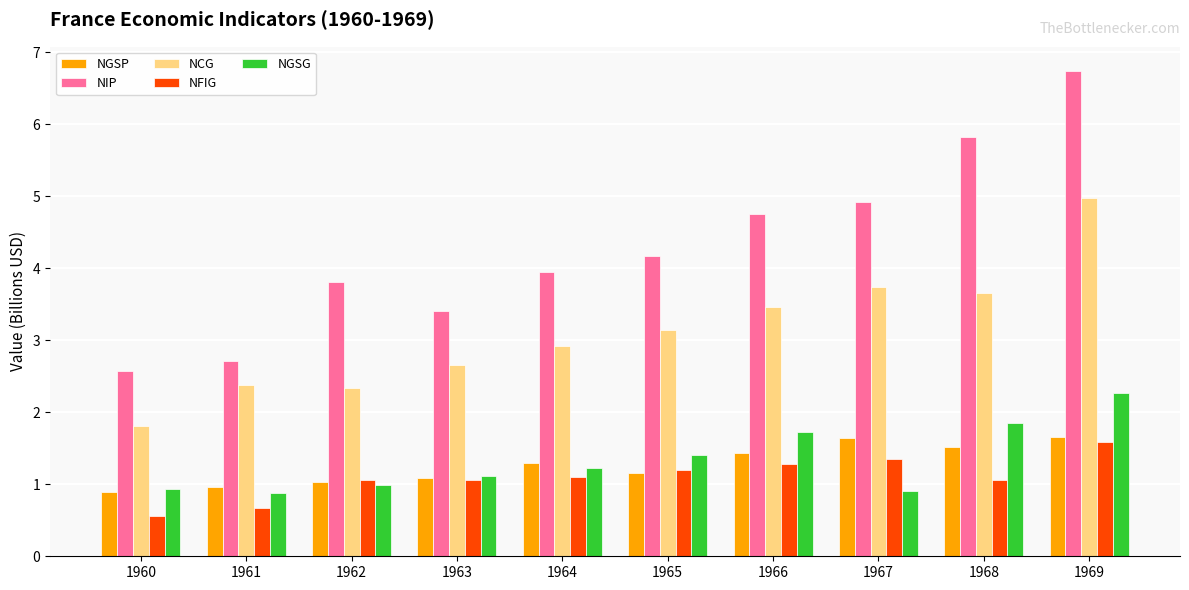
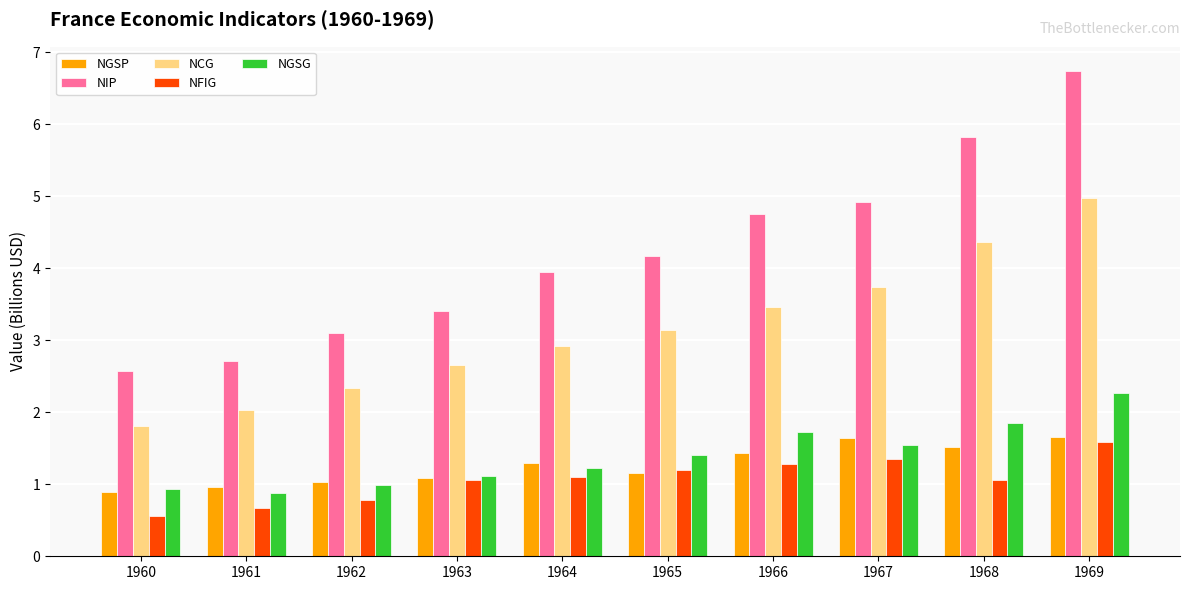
NCG, 1961: 2.4 -> 2.0
NIP, 1962: 3.8 -> 3.1
NFIG, 1962: 1.1 -> 0.8
NGSG, 1967: 0.9 -> 1.5
NCG, 1968: 3.7 -> 4.4
